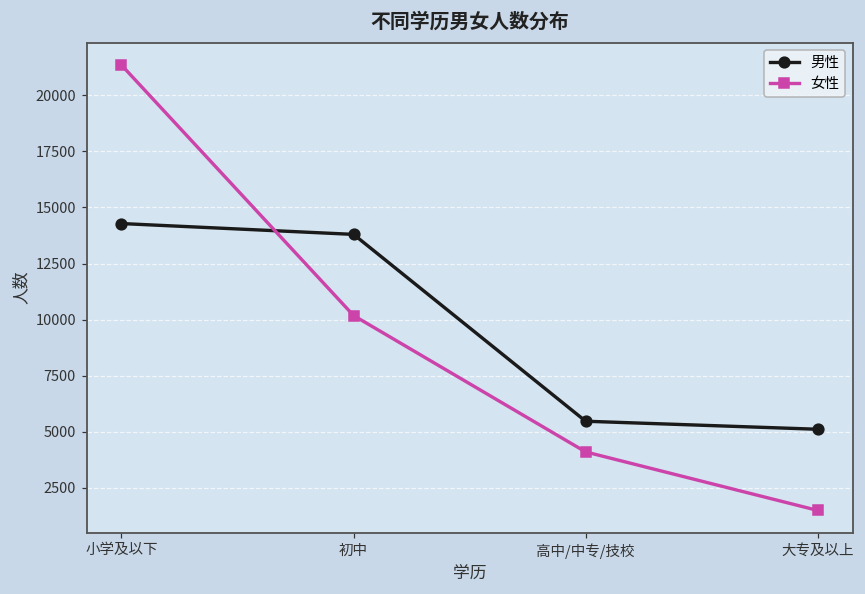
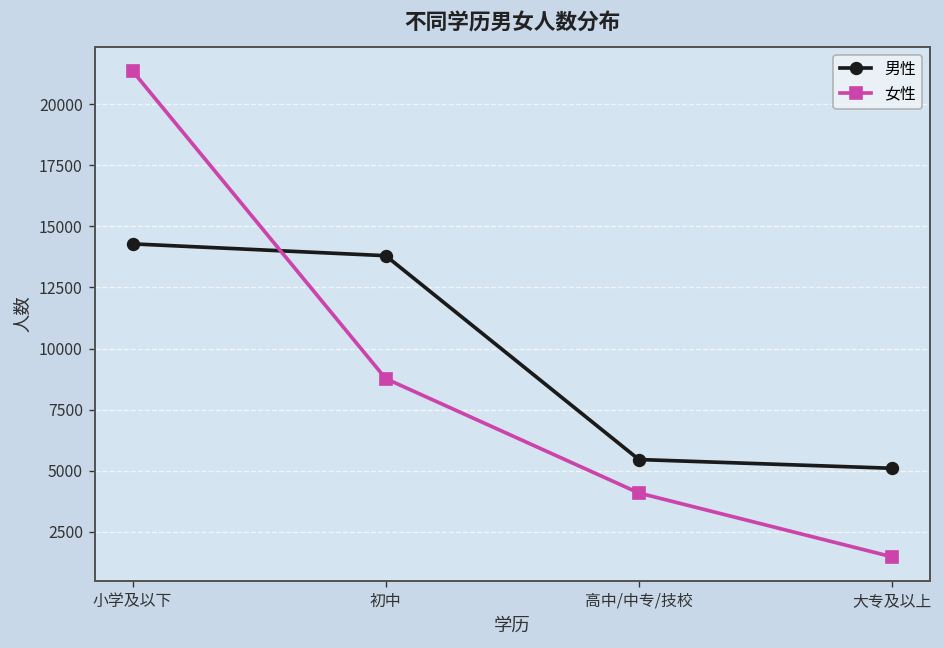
女性, 初中: 10200 -> 8800
